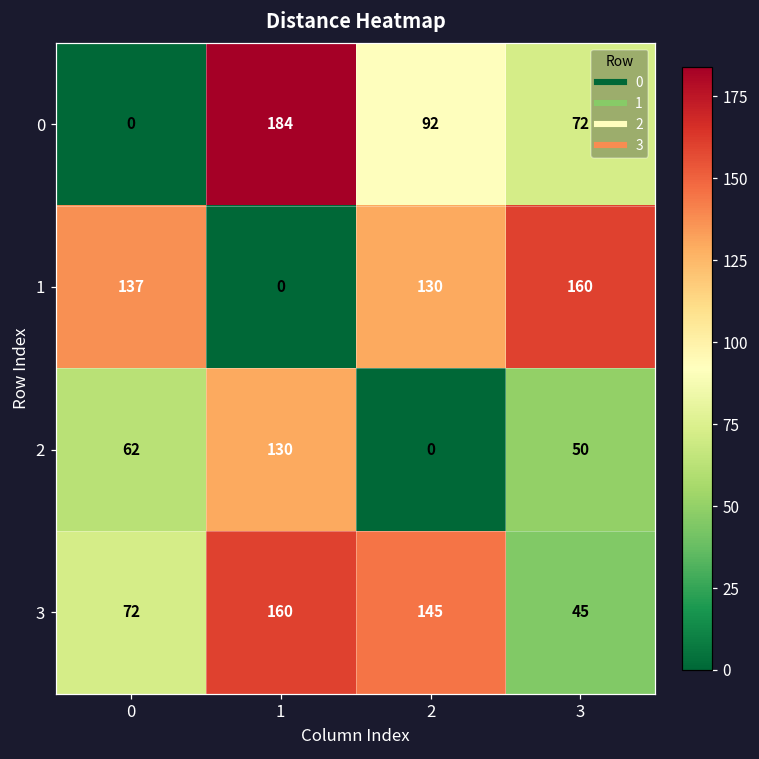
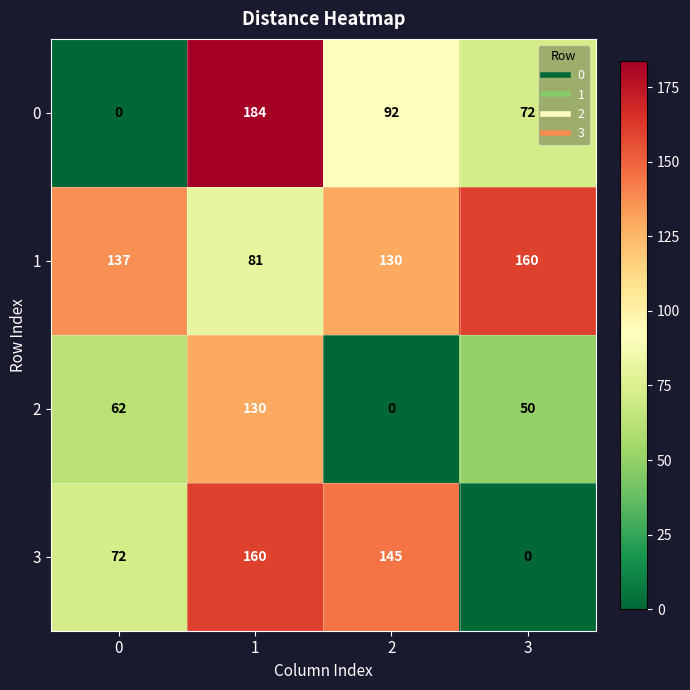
1, 1: 0 -> 81
3, 3: 45 -> 0
